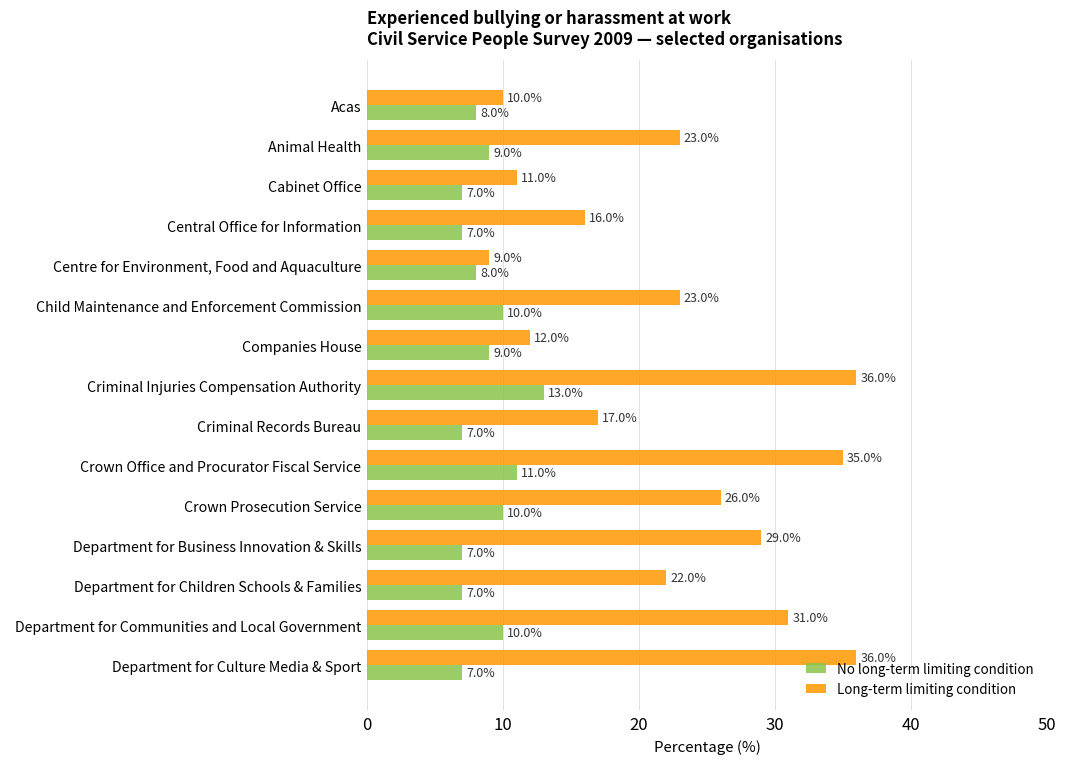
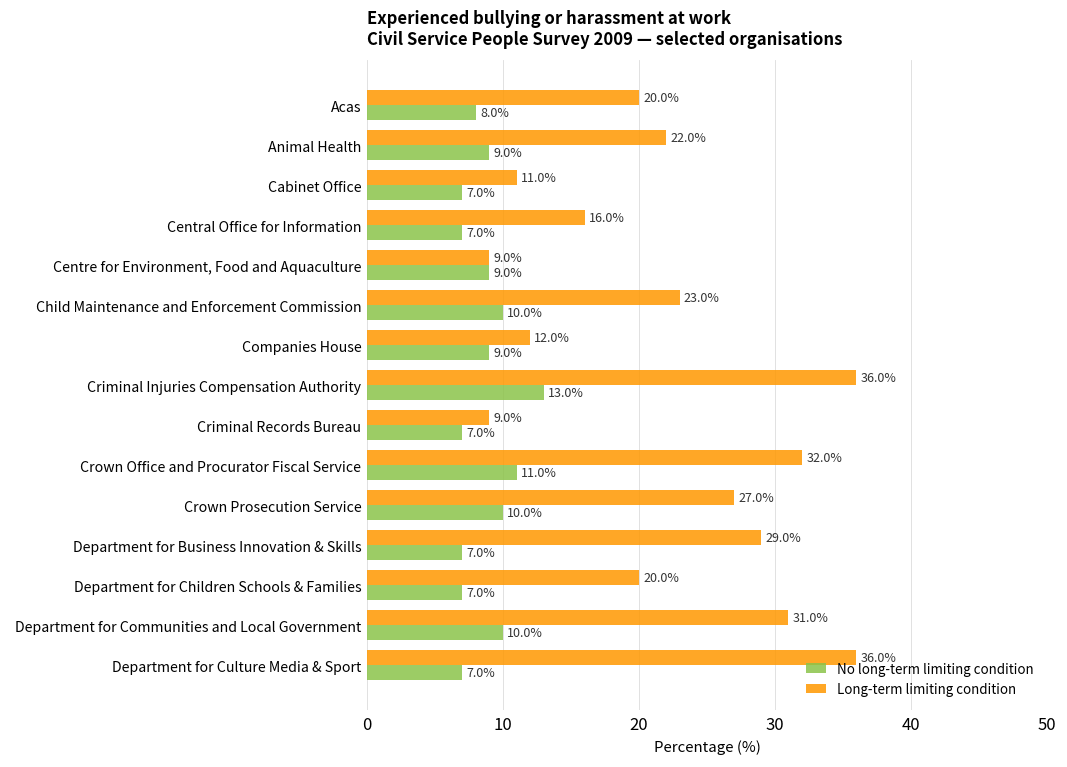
Long-term limiting condition, Acas: 10.0% -> 20.0%
Long-term limiting condition, Animal Health: 23.0% -> 22.0%
No long-term limiting condition, Centre for Environment, Food and Aquaculture: 8.0% -> 9.0%
Long-term limiting condition, Criminal Records Bureau: 17.0% -> 9.0%
Long-term limiting condition, Crown Office and Procurator Fiscal Service: 35.0% -> 32.0%
Long-term limiting condition, Crown Prosecution Service: 26.0% -> 27.0%
Long-term limiting condition, Department for Children Schools & Families: 22.0% -> 20.0%
